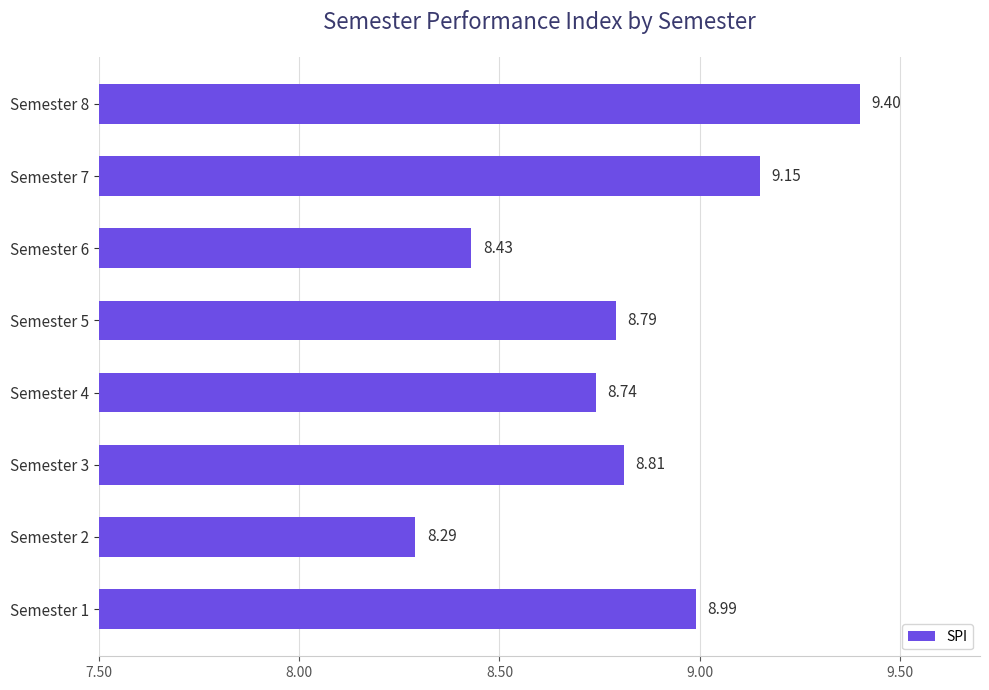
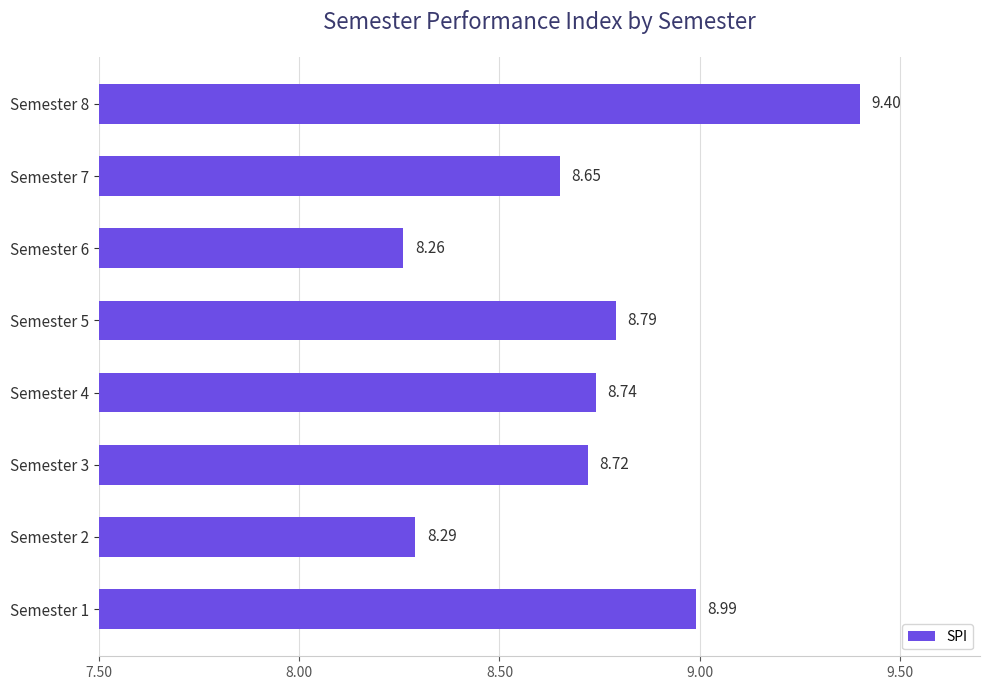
Semester 7: 9.15 -> 8.65
Semester 6: 8.43 -> 8.26
Semester 3: 8.81 -> 8.72
